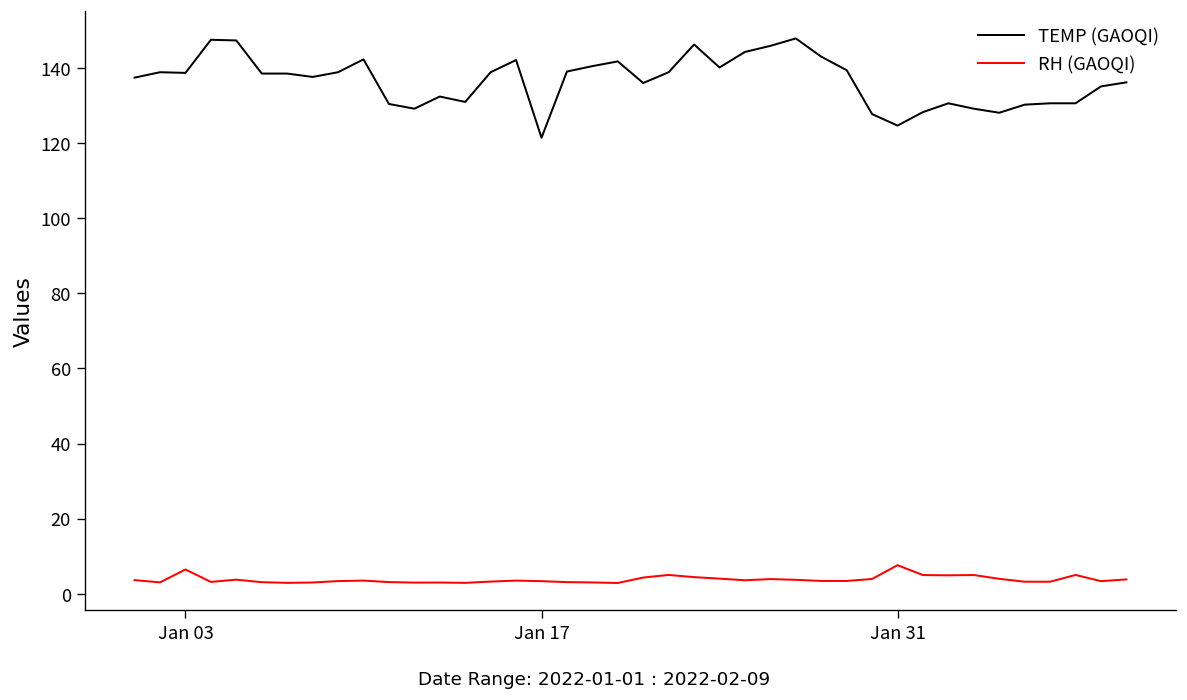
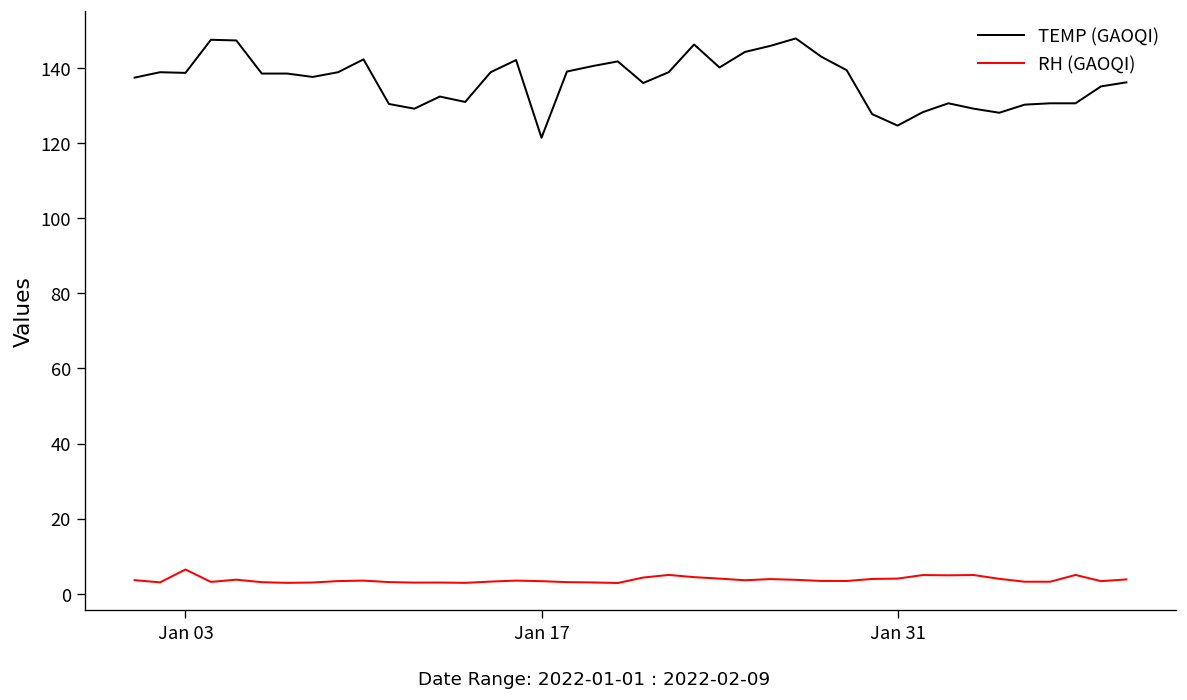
RH (GAOQI), Jan 31: 8 -> 4
